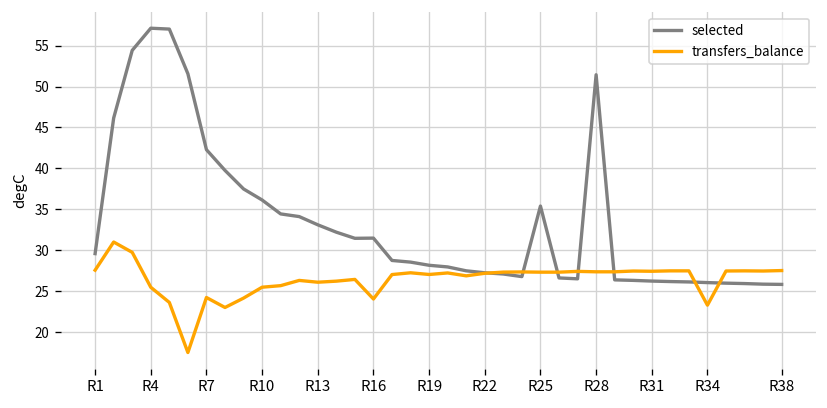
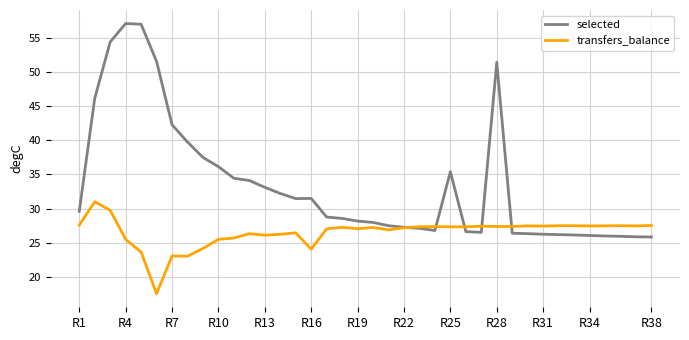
transfers_balance, R7: 24 -> 23
transfers_balance, R34: 23 -> 27
